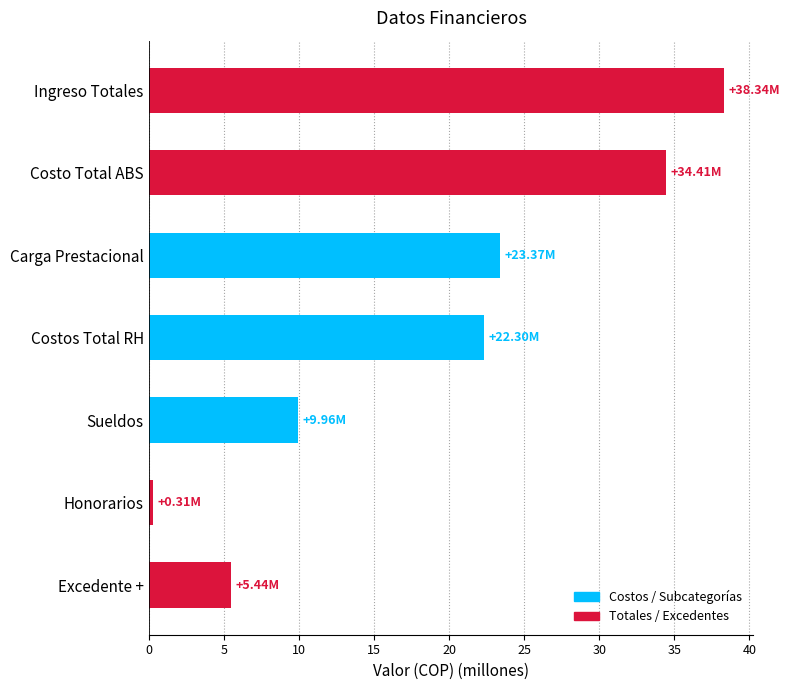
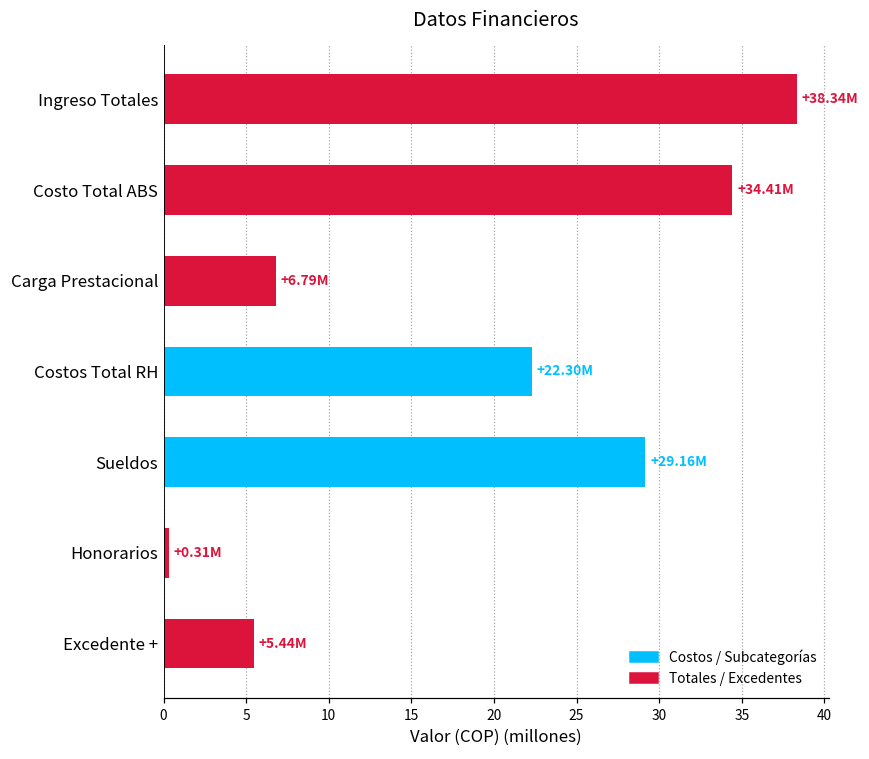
Carga Prestacional: +23.37M -> +6.79M
Sueldos: +9.96M -> +29.16M
